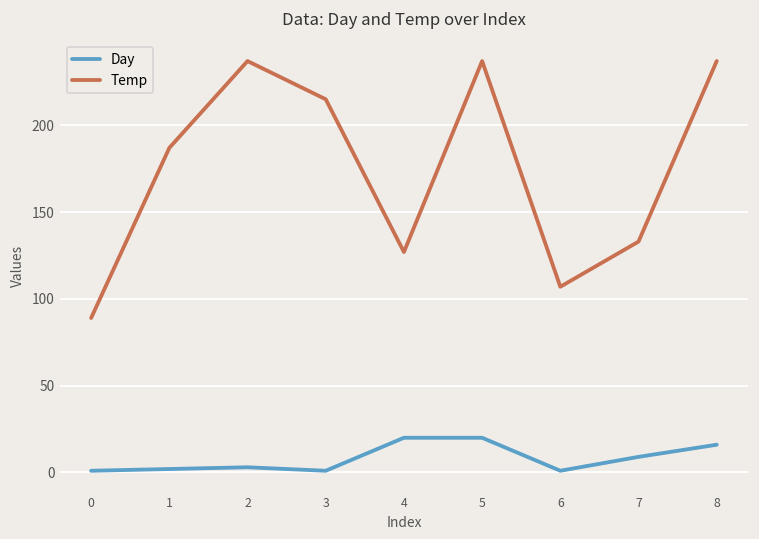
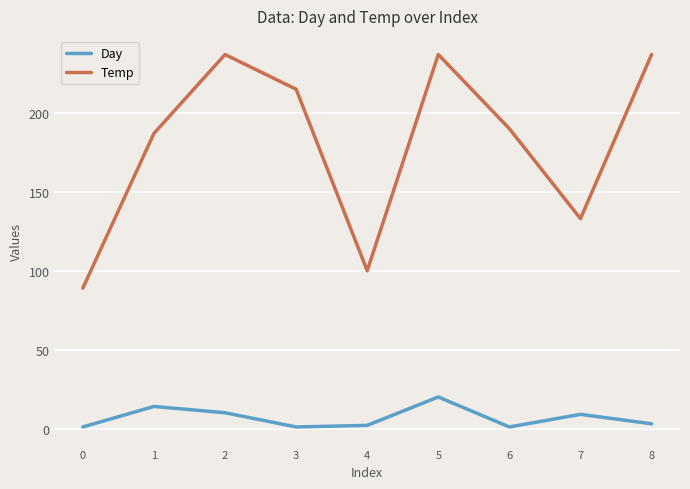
Day, 1: 2 -> 14
Day, 2: 3 -> 10
Day, 4: 20 -> 2
Temp, 4: 127 -> 100
Temp, 6: 107 -> 190
Day, 8: 16 -> 3
